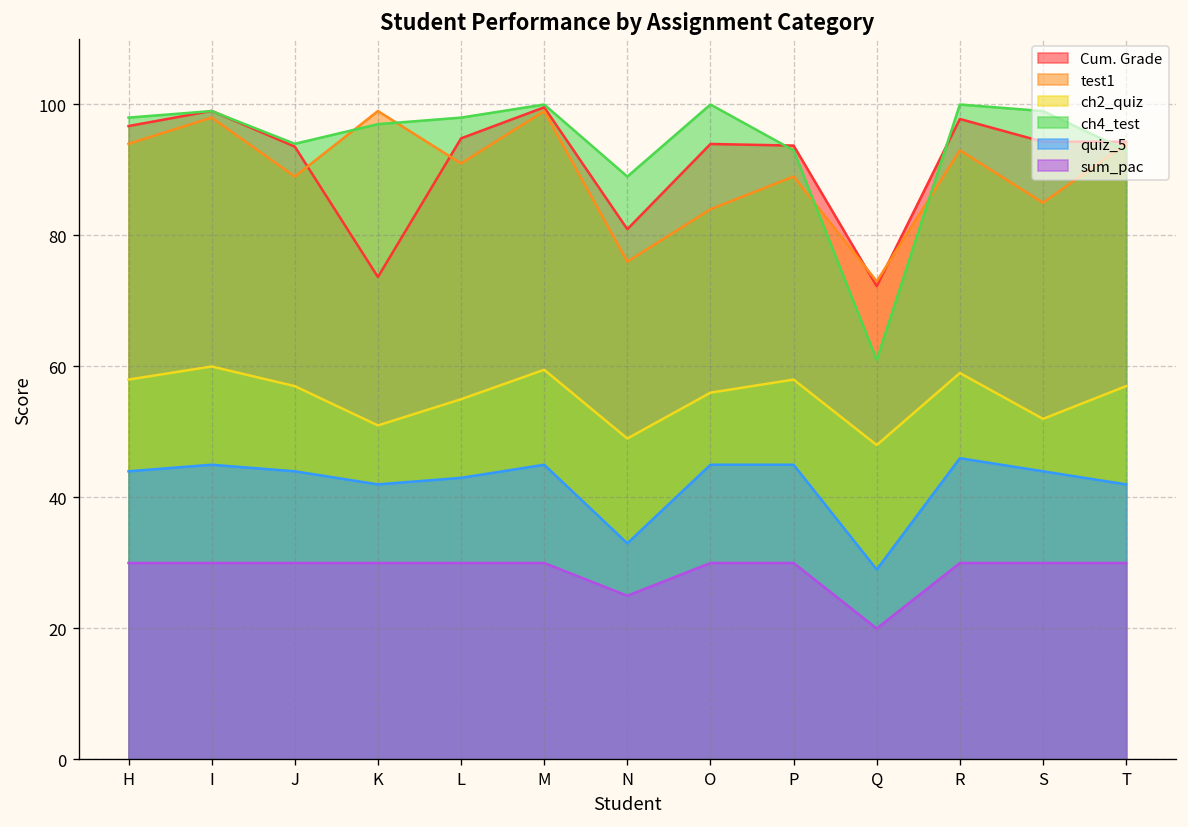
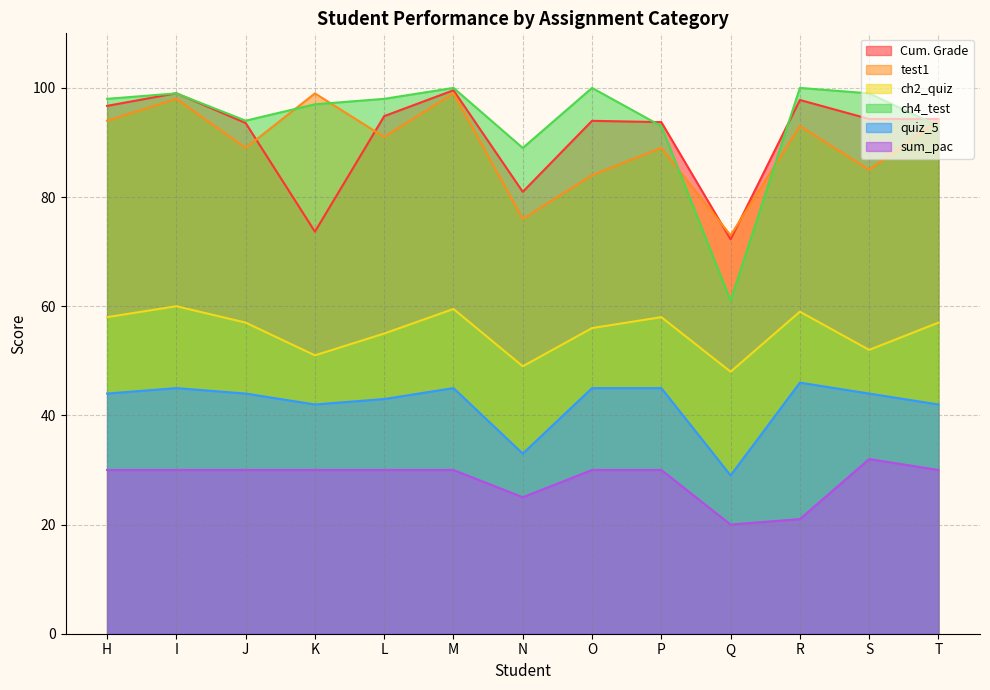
sum_pac, R: 30 -> 21
sum_pac, S: 30 -> 32
